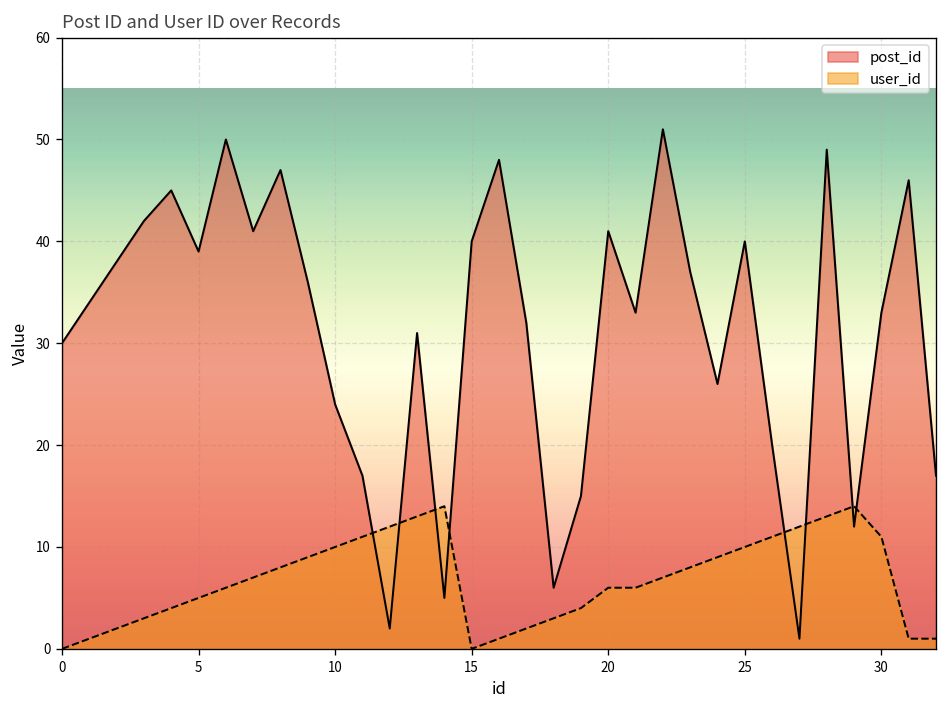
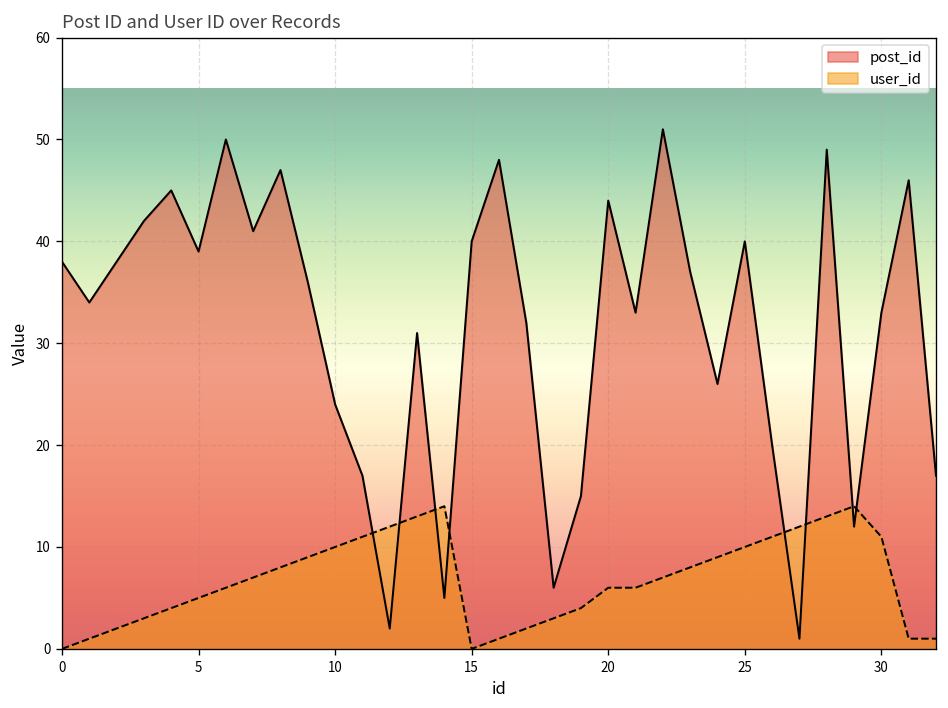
post_id, 0: 30 -> 38
post_id, 20: 41 -> 44
